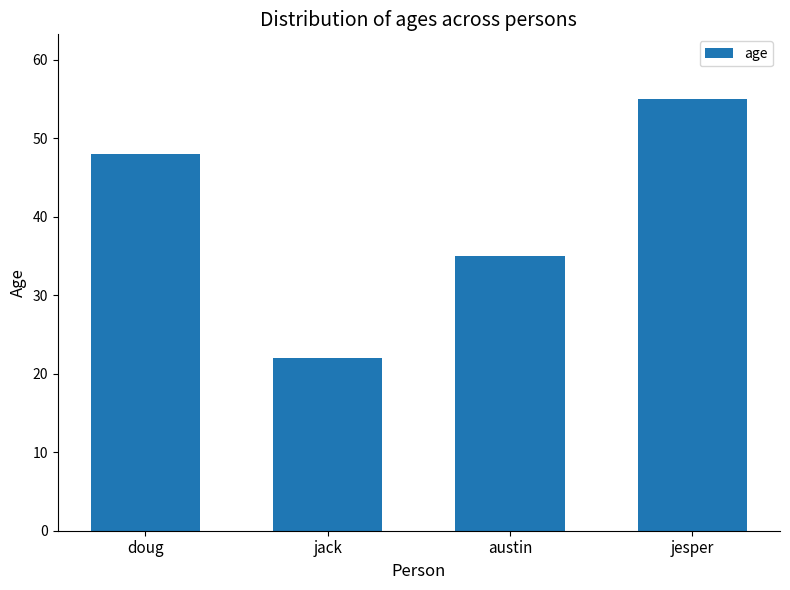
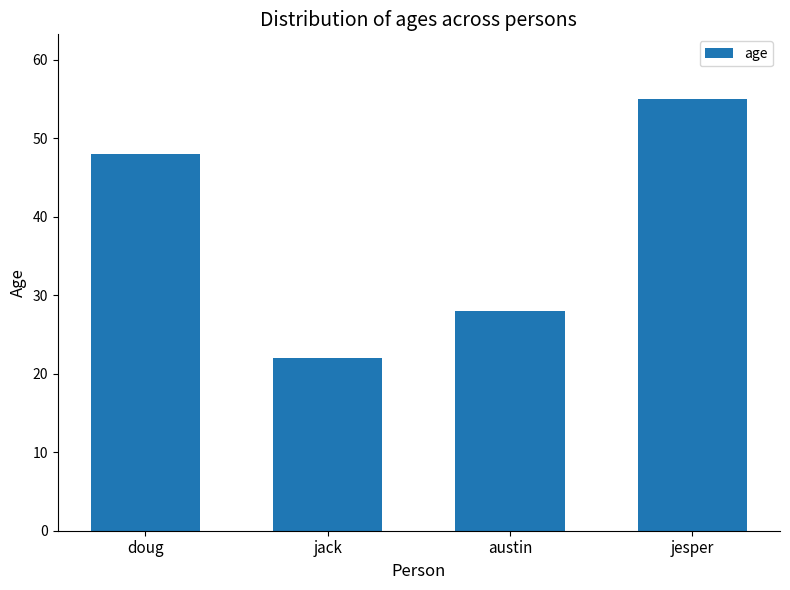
austin: 35 -> 28
